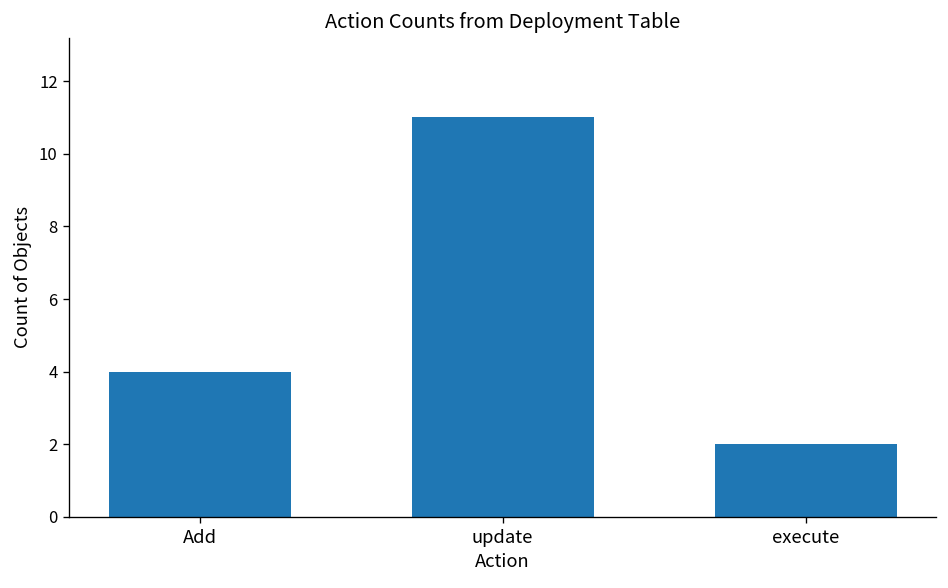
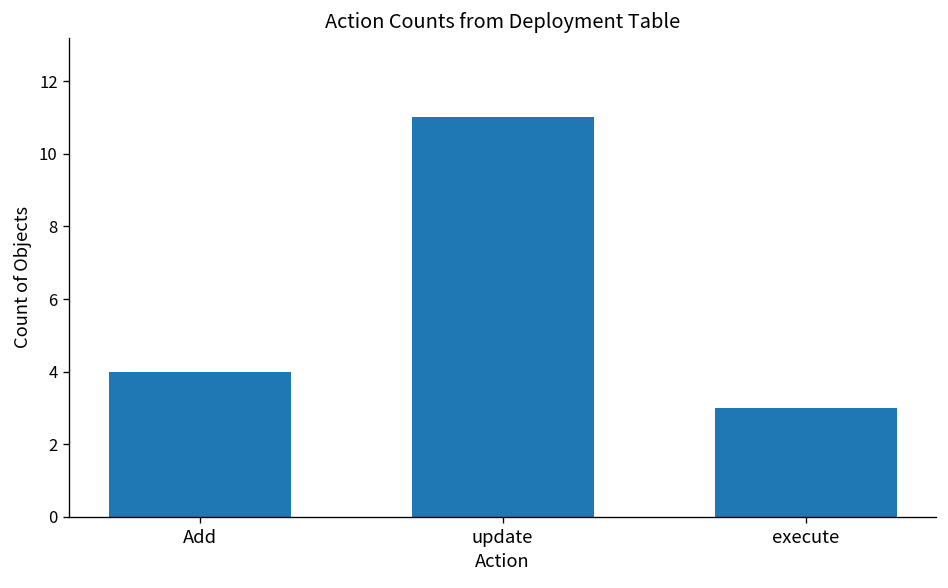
execute: 2 -> 3
